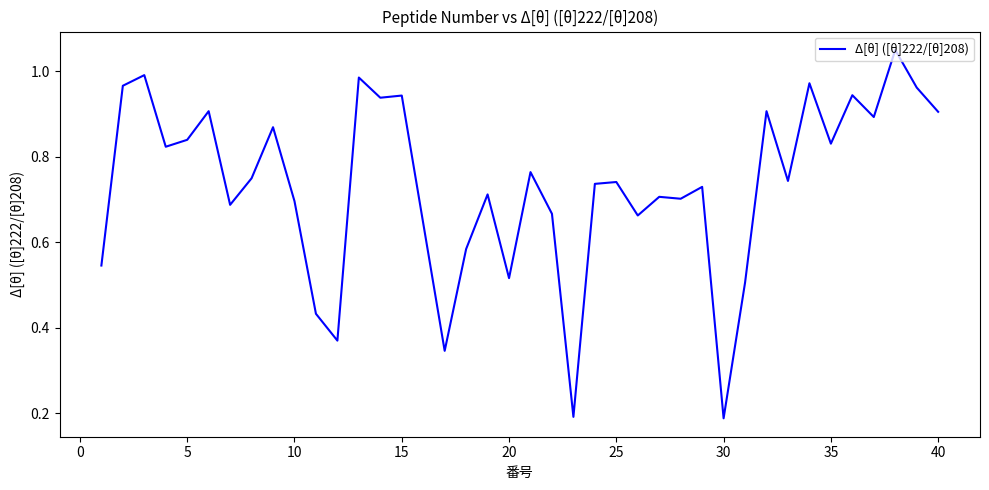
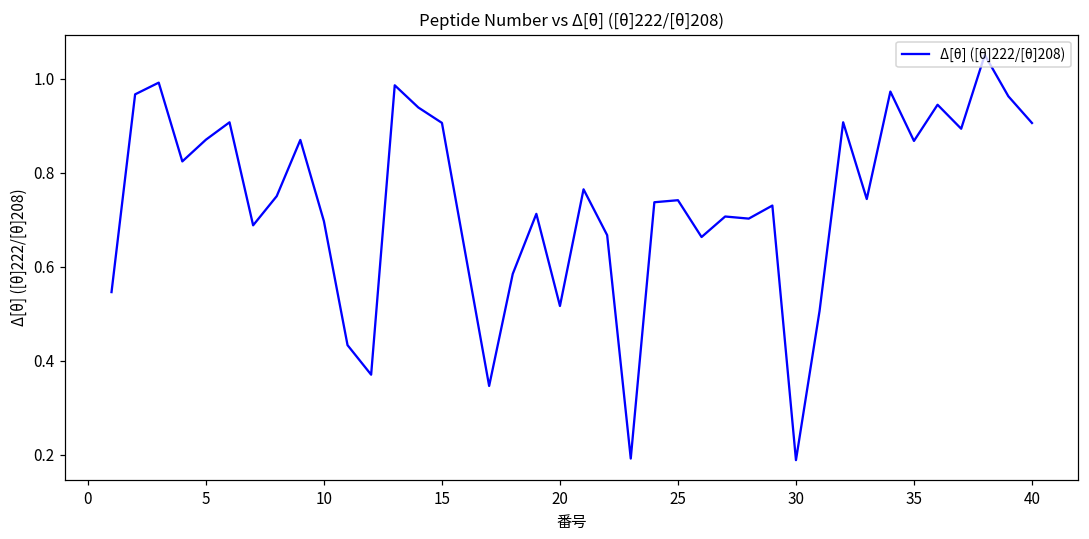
5: 0.84 -> 0.87
15: 0.94 -> 0.91
35: 0.83 -> 0.87
